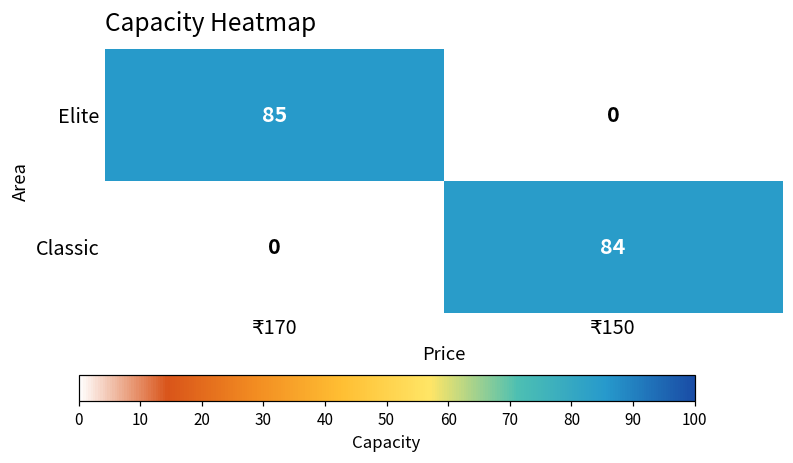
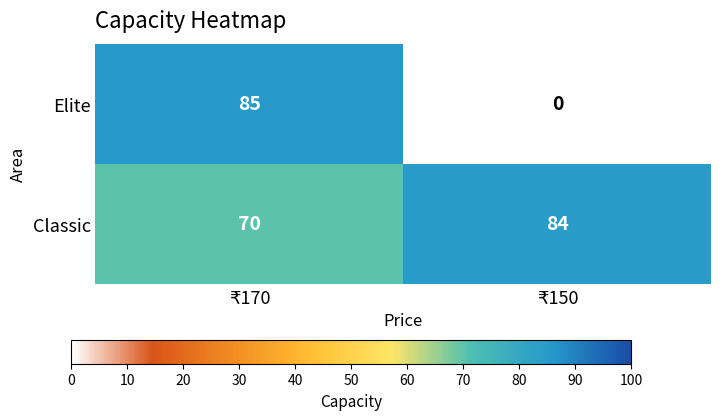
Classic, ₹170: 0 -> 70
